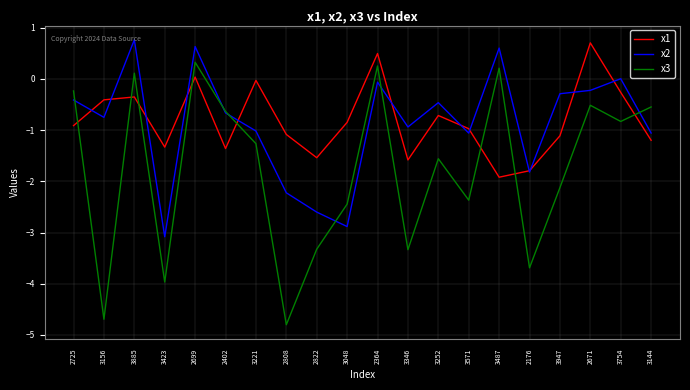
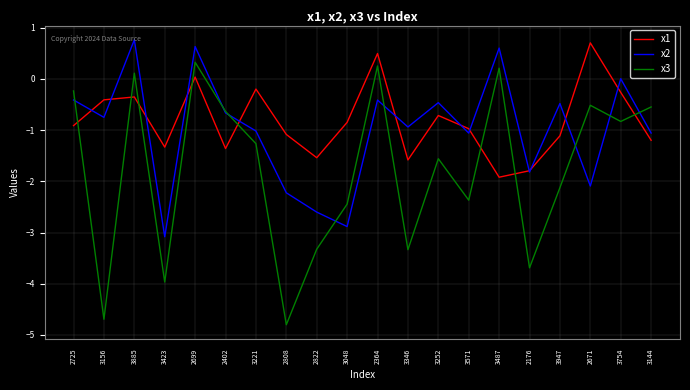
x1, 3221: 0.0 -> -0.2
x2, 2364: -0.1 -> -0.4
x2, 3947: -0.3 -> -0.5
x2, 2671: -0.2 -> -2.1
